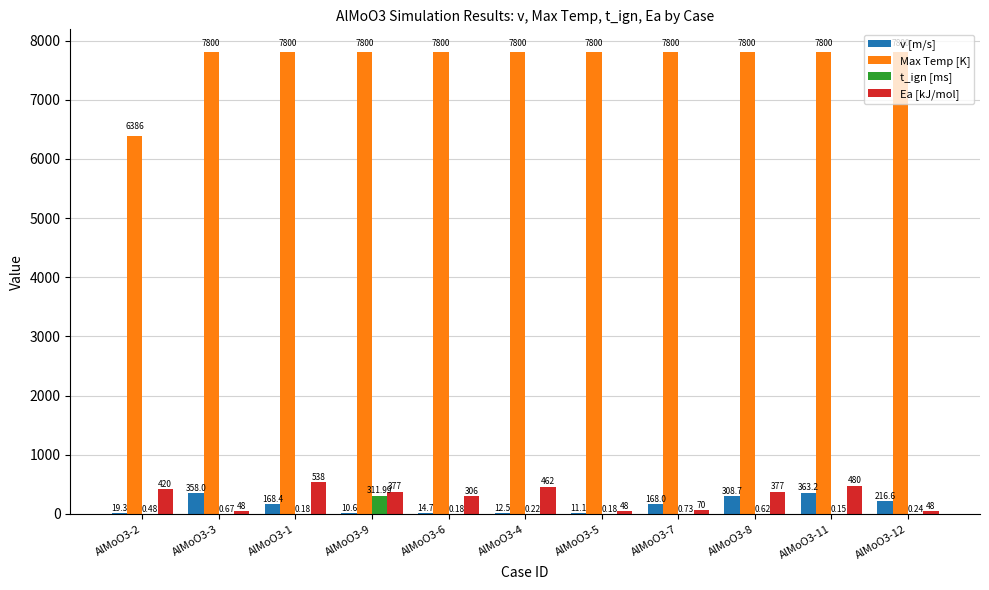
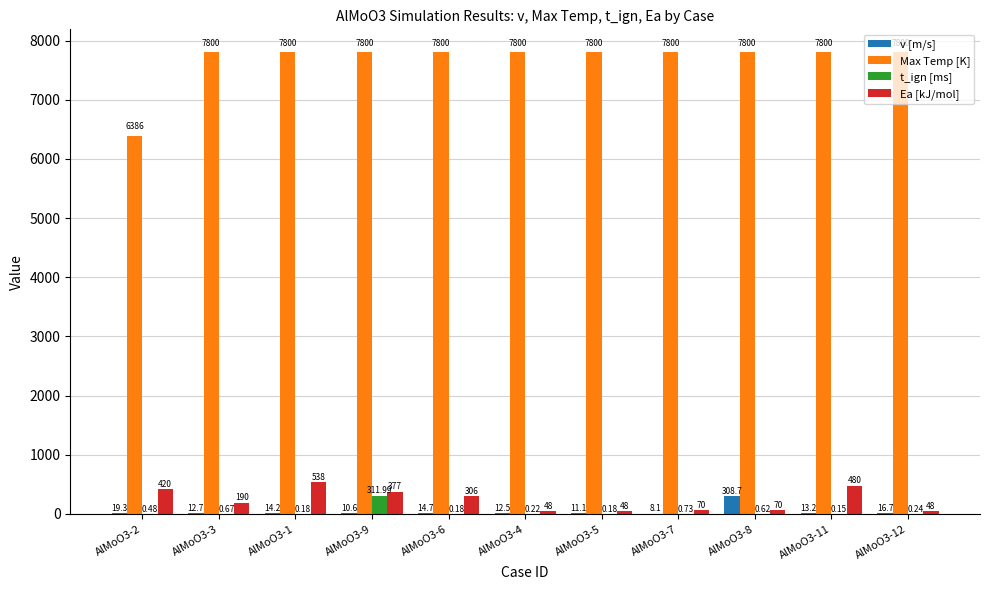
v [m/s], AlMoO3-3: 358.0 -> 12.7
Ea [kJ/mol], AlMoO3-3: 48 -> 190
v [m/s], AlMoO3-1: 168.4 -> 14.2
Ea [kJ/mol], AlMoO3-4: 462 -> 48
v [m/s], AlMoO3-7: 168.0 -> 8.1
Ea [kJ/mol], AlMoO3-8: 377 -> 70
v [m/s], AlMoO3-11: 363.2 -> 13.2
v [m/s], AlMoO3-12: 216.6 -> 16.7
